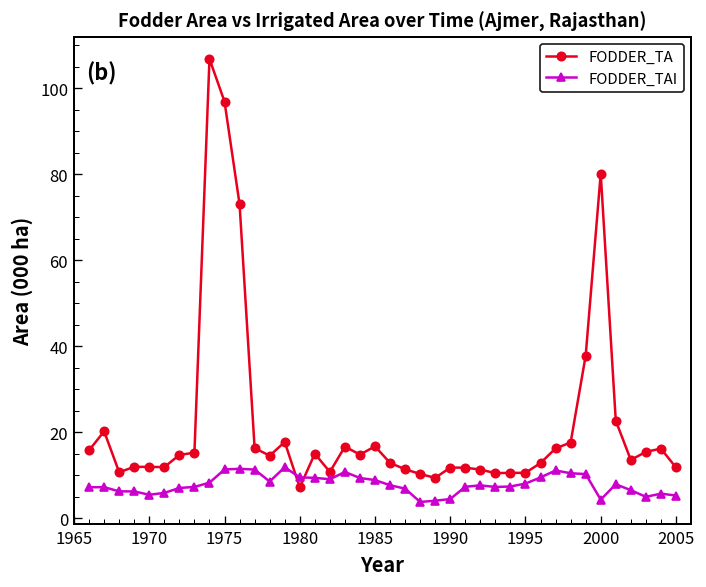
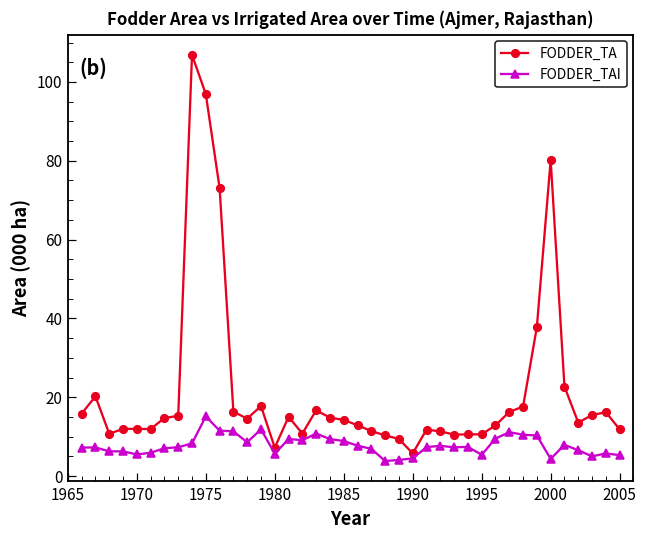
FODDER_TAI, 1975: 11 -> 15
FODDER_TAI, 1980: 10 -> 6
FODDER_TA, 1985: 17 -> 14
FODDER_TA, 1990: 12 -> 6
FODDER_TAI, 1995: 8 -> 5
